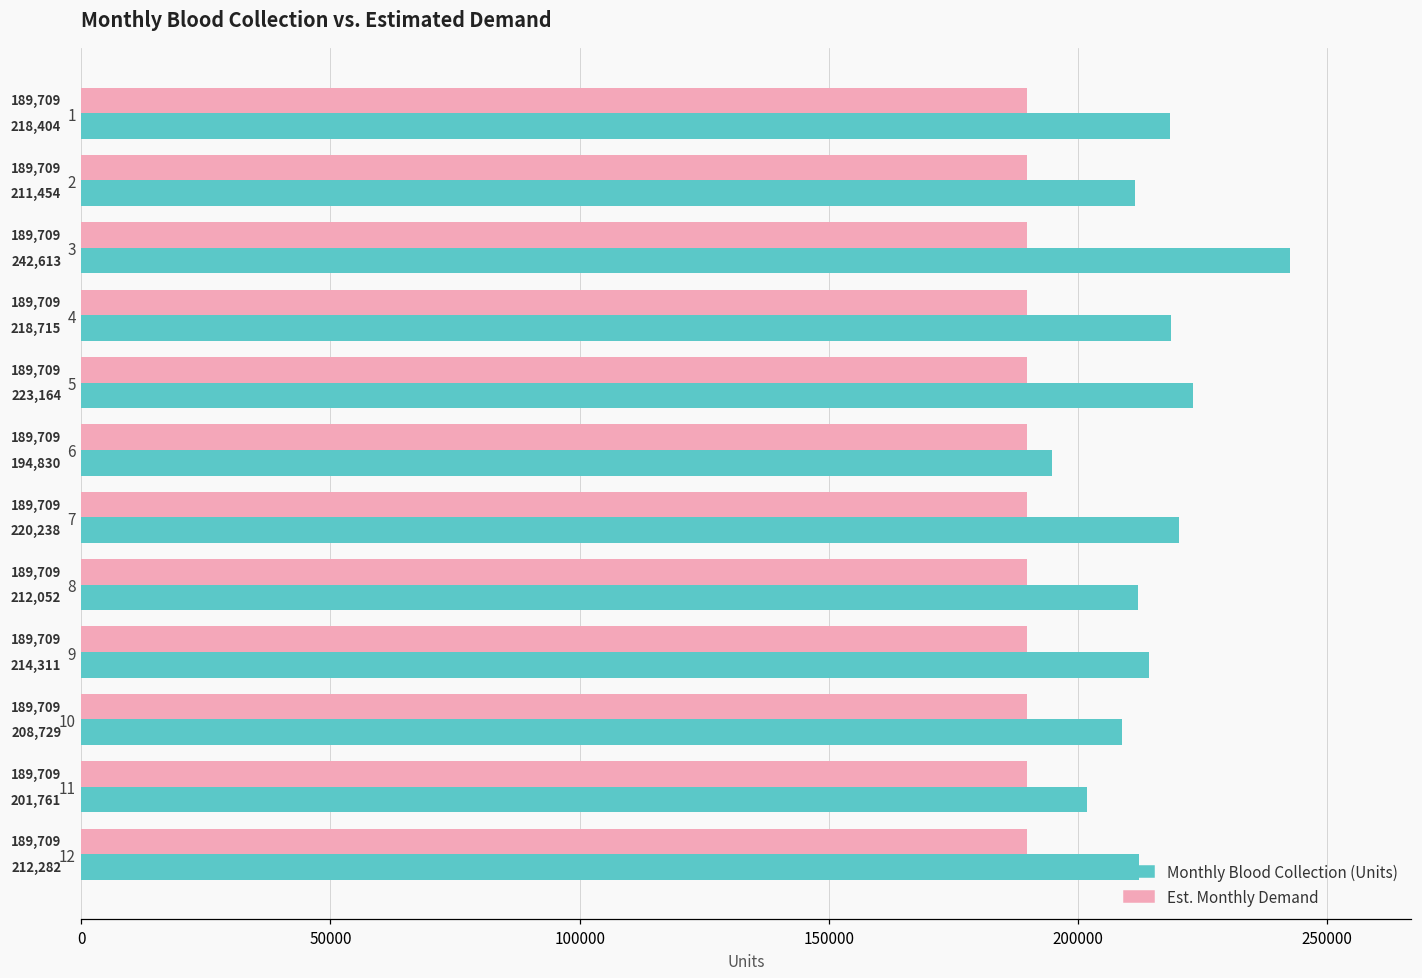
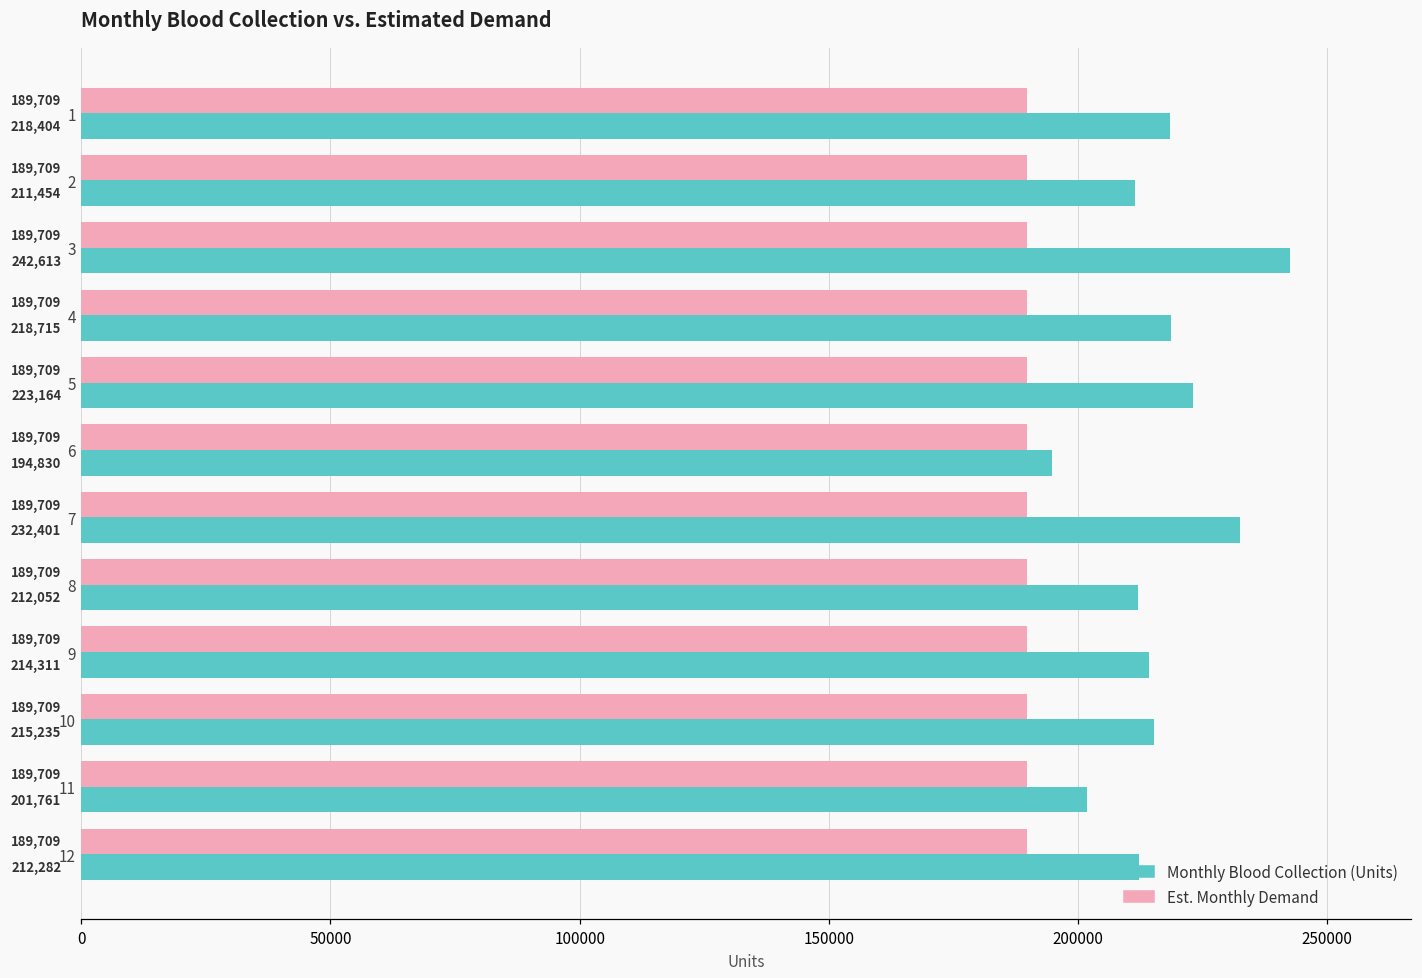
Monthly Blood Collection (Units), 7: 220,238 -> 232,401
Monthly Blood Collection (Units), 10: 208,729 -> 215,235
